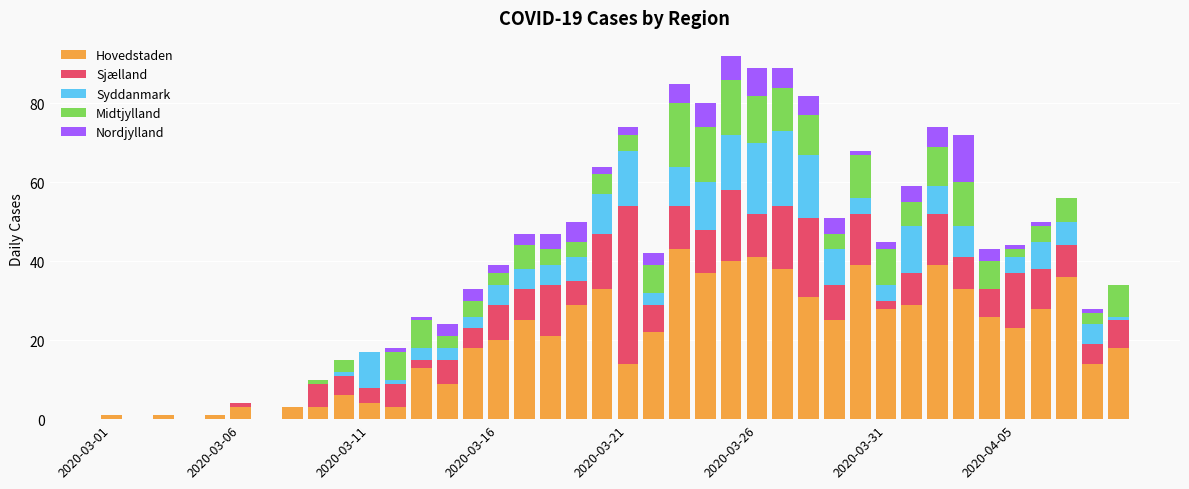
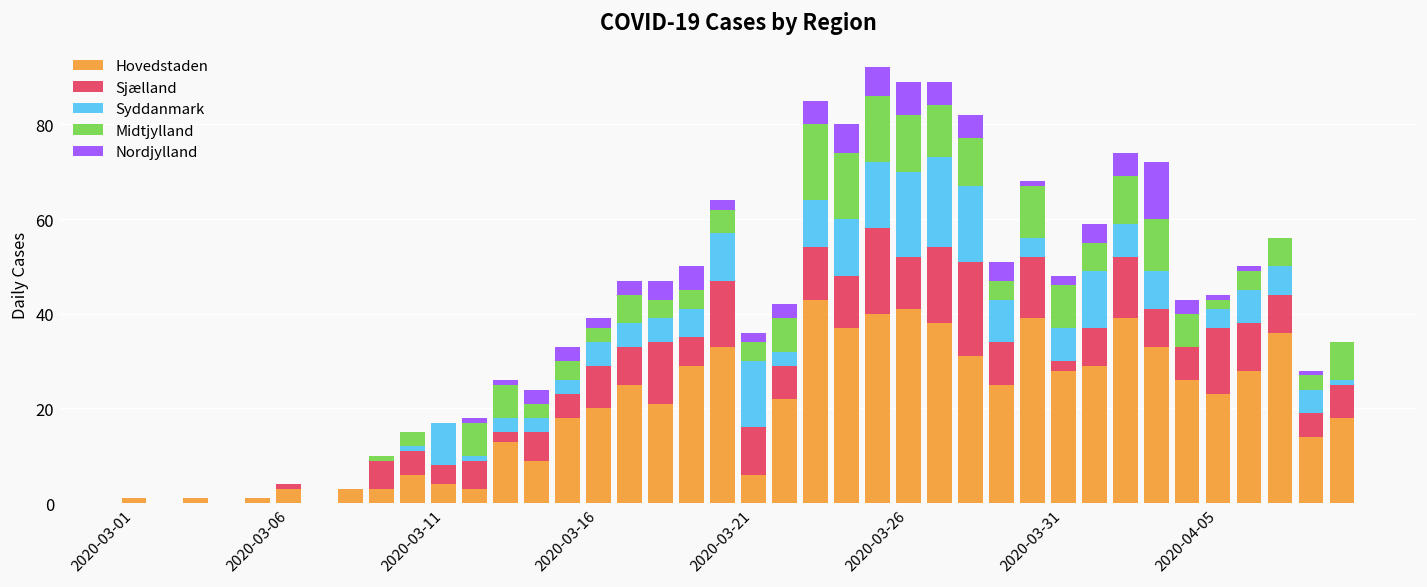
Hovedstaden, 2020-03-21: 14 -> 6
Sjælland, 2020-03-21: 40 -> 10
Syddanmark, 2020-03-31: 4 -> 7
